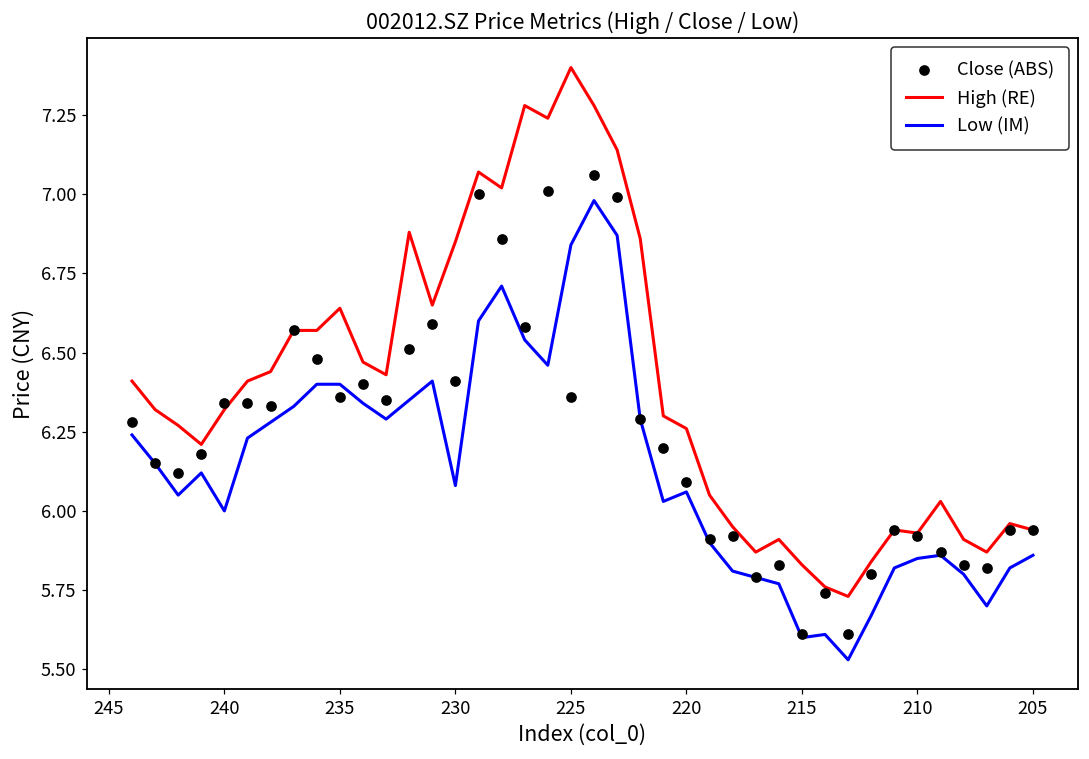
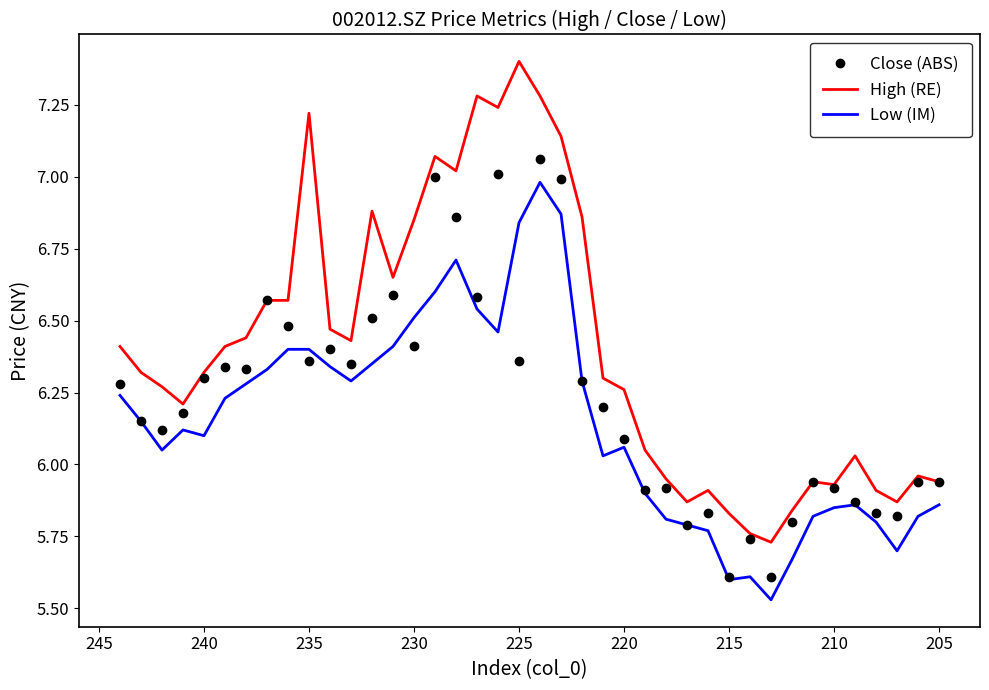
Close (ABS), 240: 6.34 -> 6.30
Low (IM), 240: 6.0 -> 6.1
High (RE), 235: 6.64 -> 7.22
Low (IM), 230: 6.08 -> 6.51
